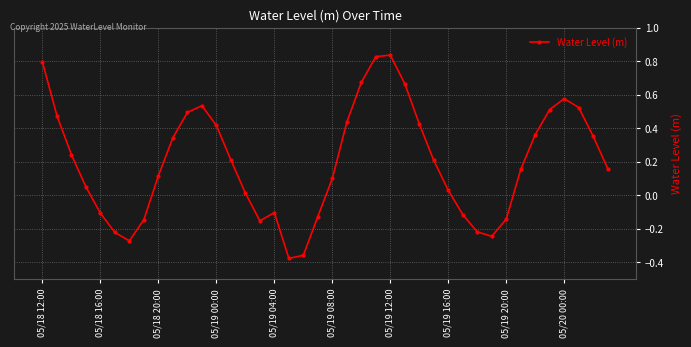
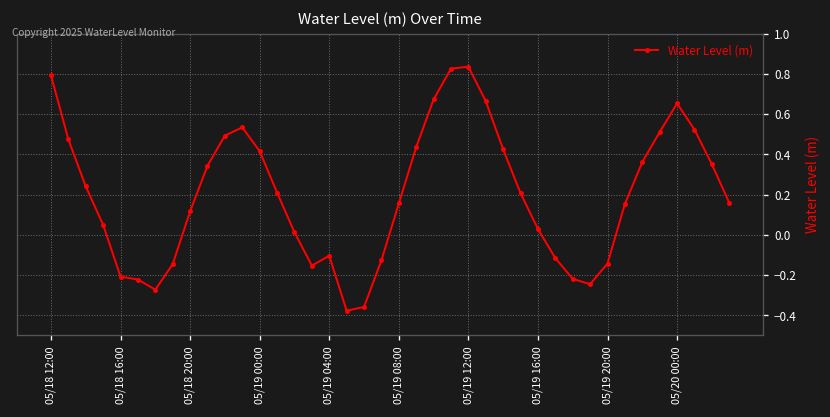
05/18 16:00: -0.11 -> -0.21
05/19 08:00: 0.10 -> 0.16
05/20 00:00: 0.58 -> 0.65
